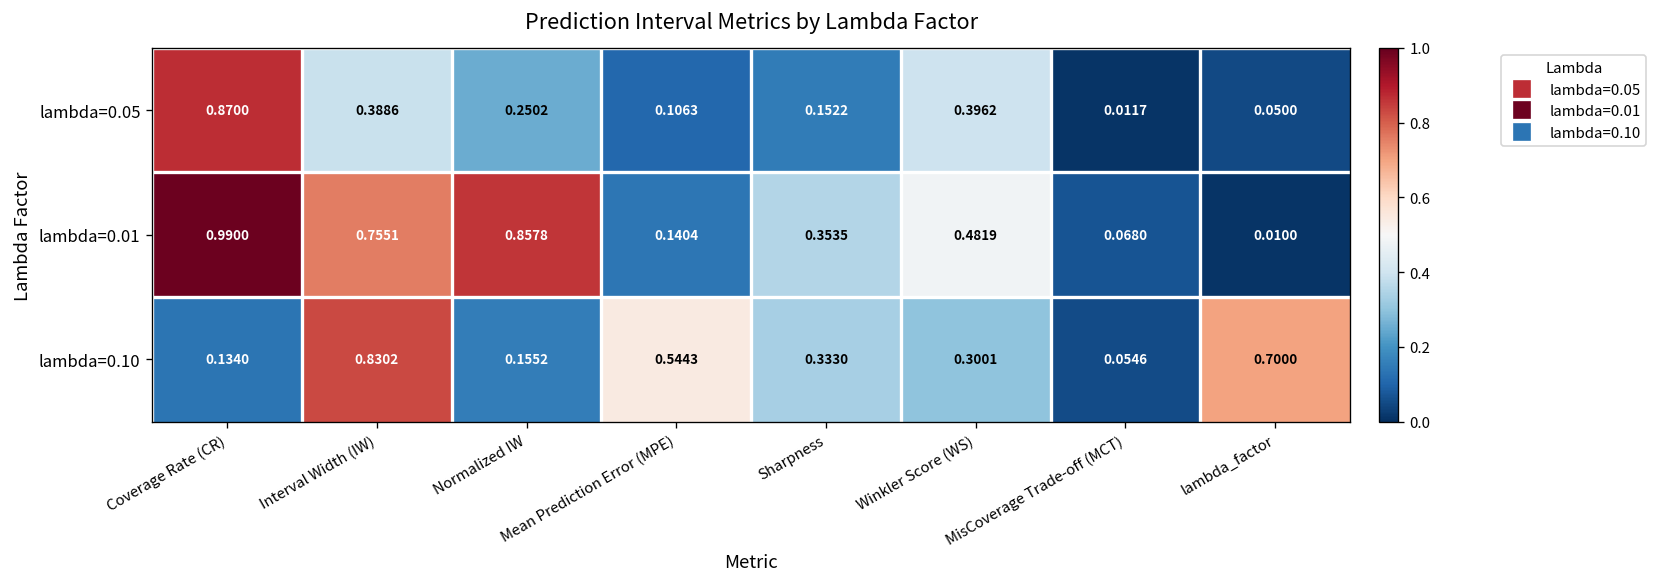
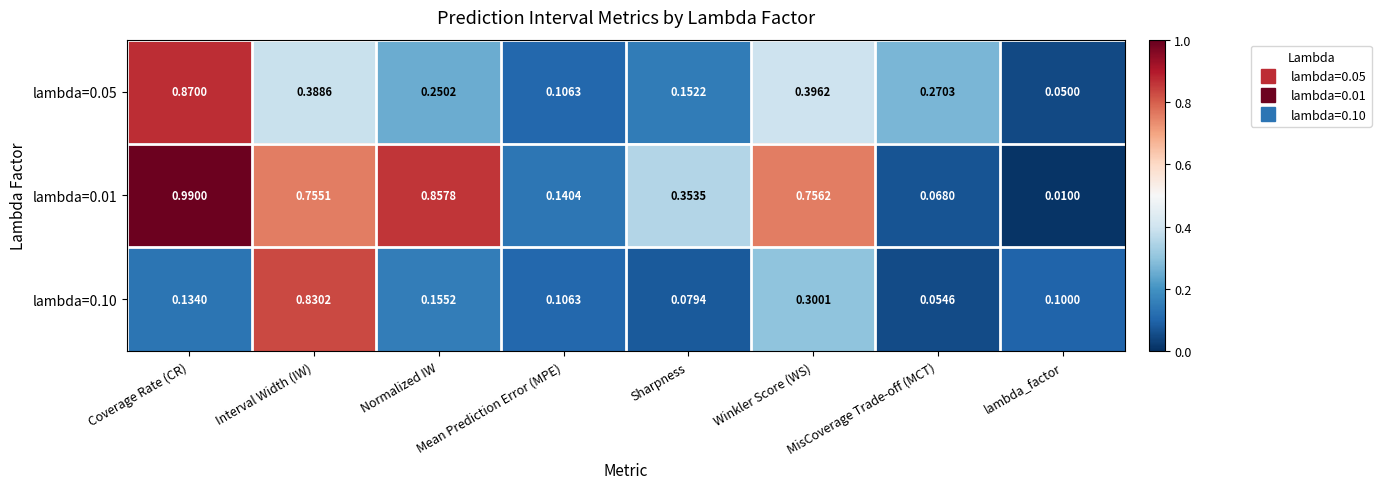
lambda=0.05, MisCoverage Trade-off (MCT): 0.0117 -> 0.2703
lambda=0.01, Winkler Score (WS): 0.4819 -> 0.7562
lambda=0.10, Mean Prediction Error (MPE): 0.5443 -> 0.1063
lambda=0.10, Sharpness: 0.3330 -> 0.0794
lambda=0.10, lambda_factor: 0.7000 -> 0.1000
